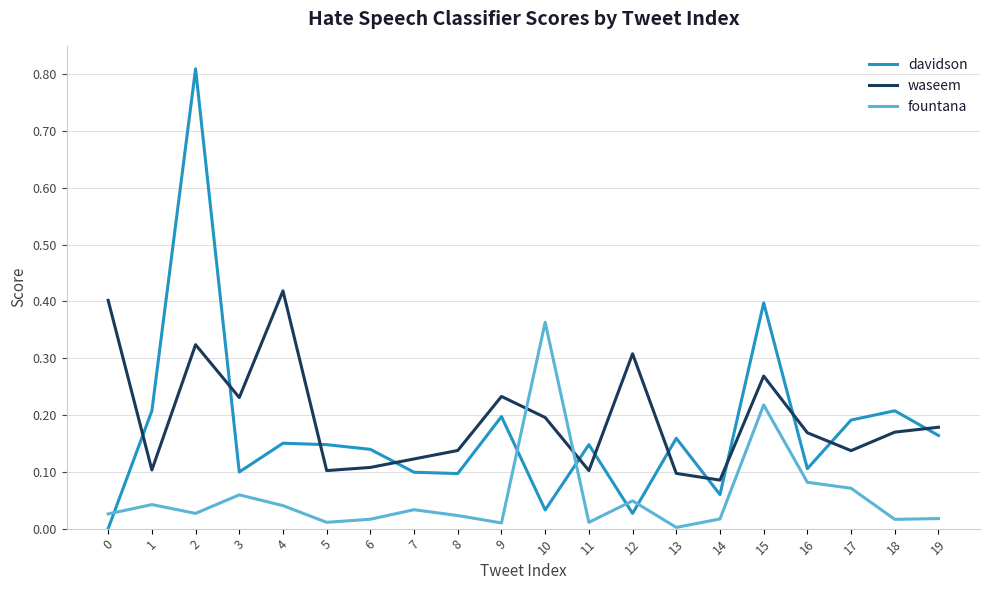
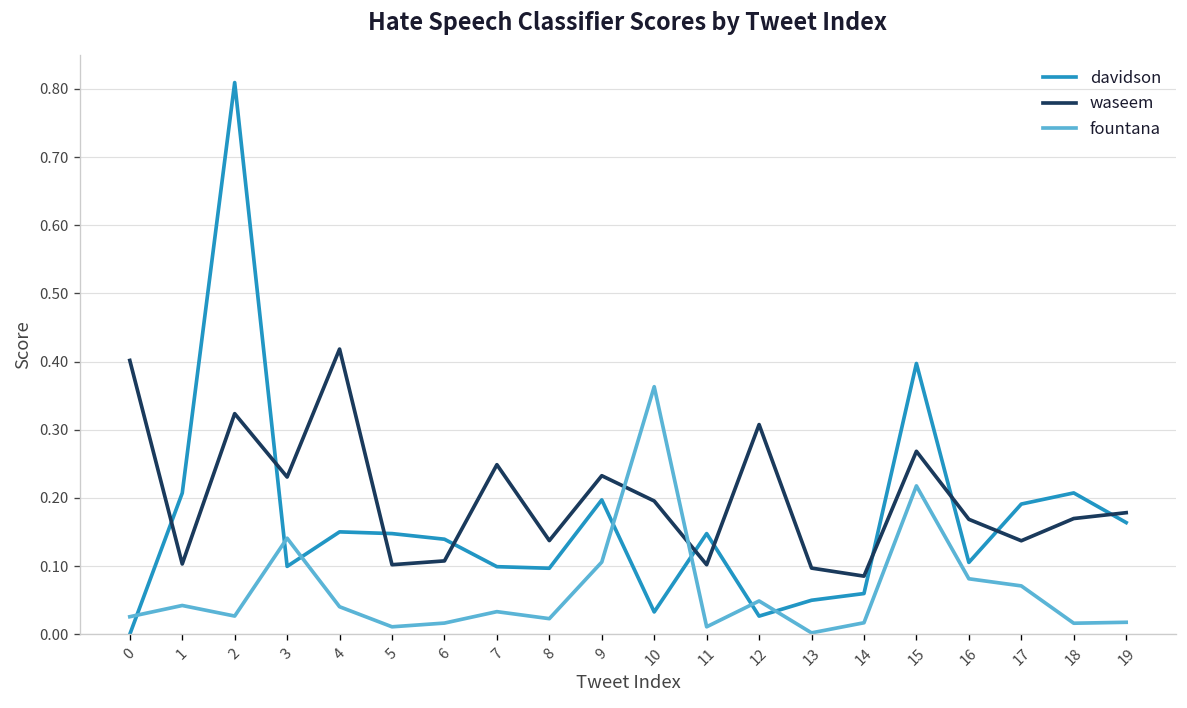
fountana, 3: 0.06 -> 0.14
waseem, 7: 0.12 -> 0.25
fountana, 9: 0.01 -> 0.11
davidson, 13: 0.16 -> 0.05
